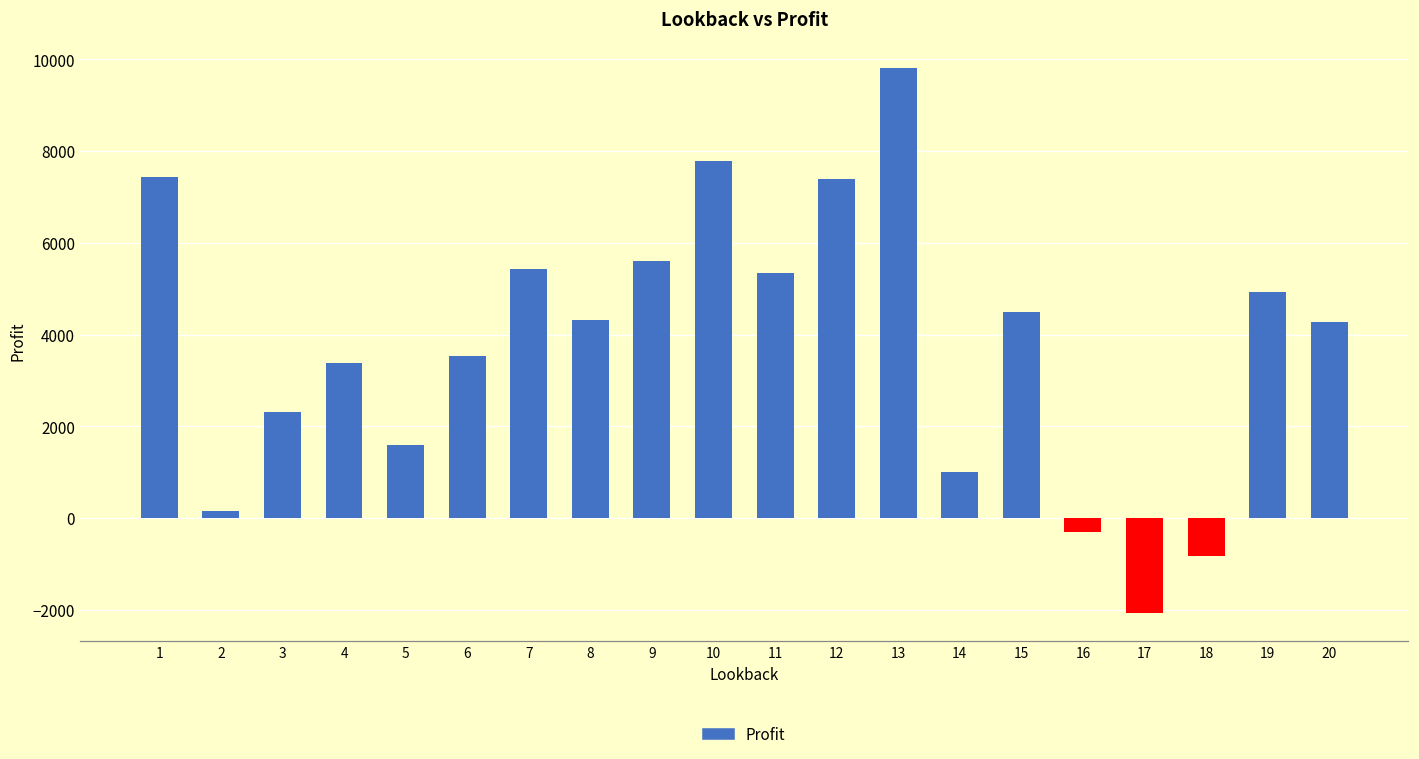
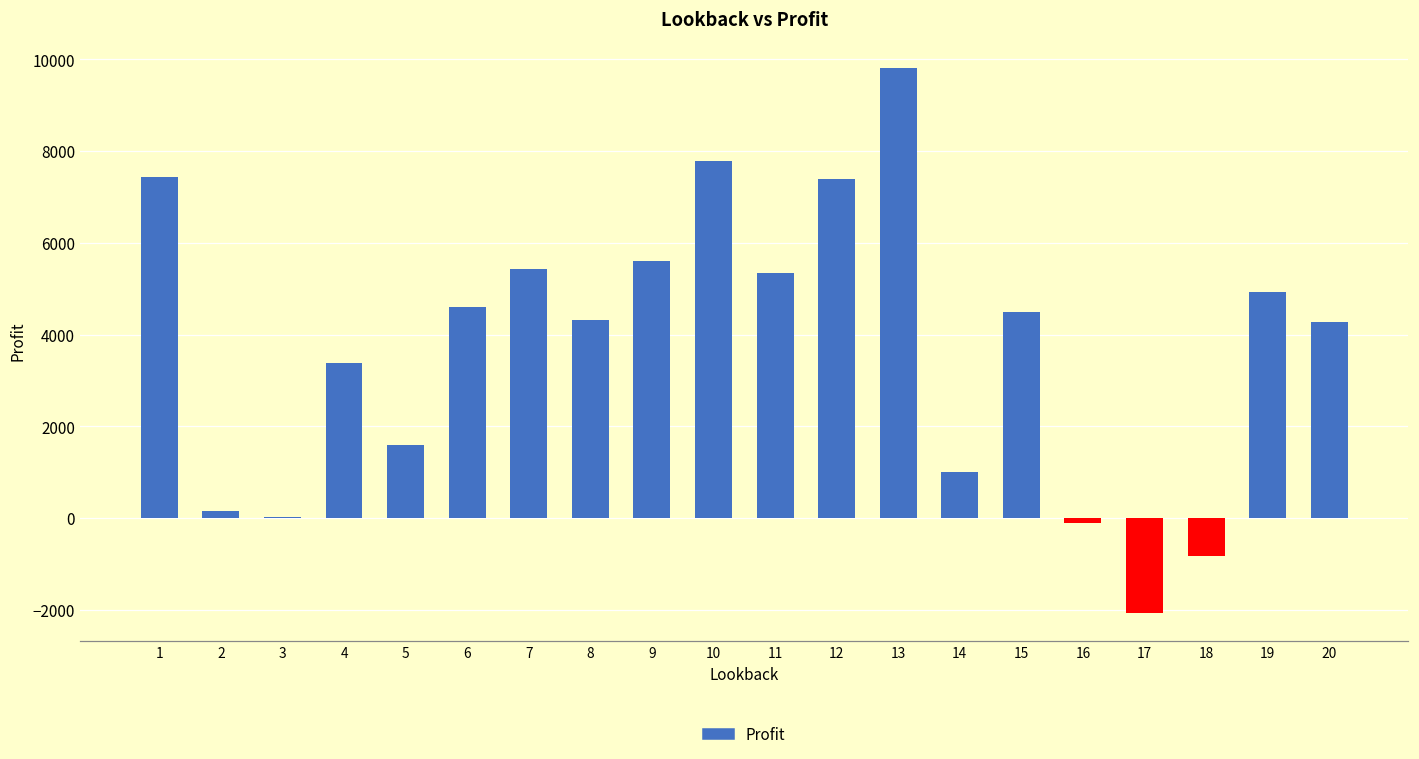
3: 2300 -> 0
6: 3500 -> 4600
16: -300 -> -100
